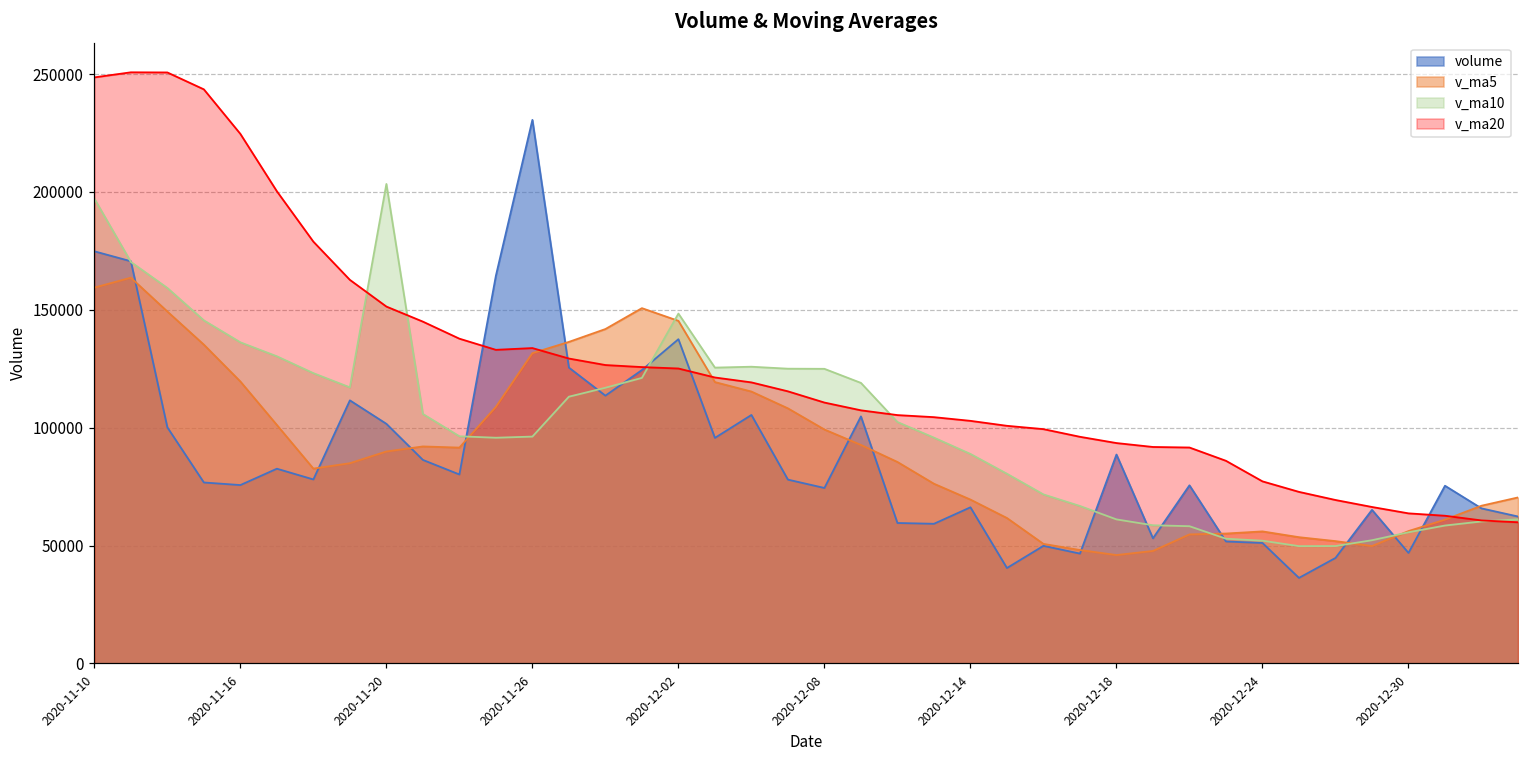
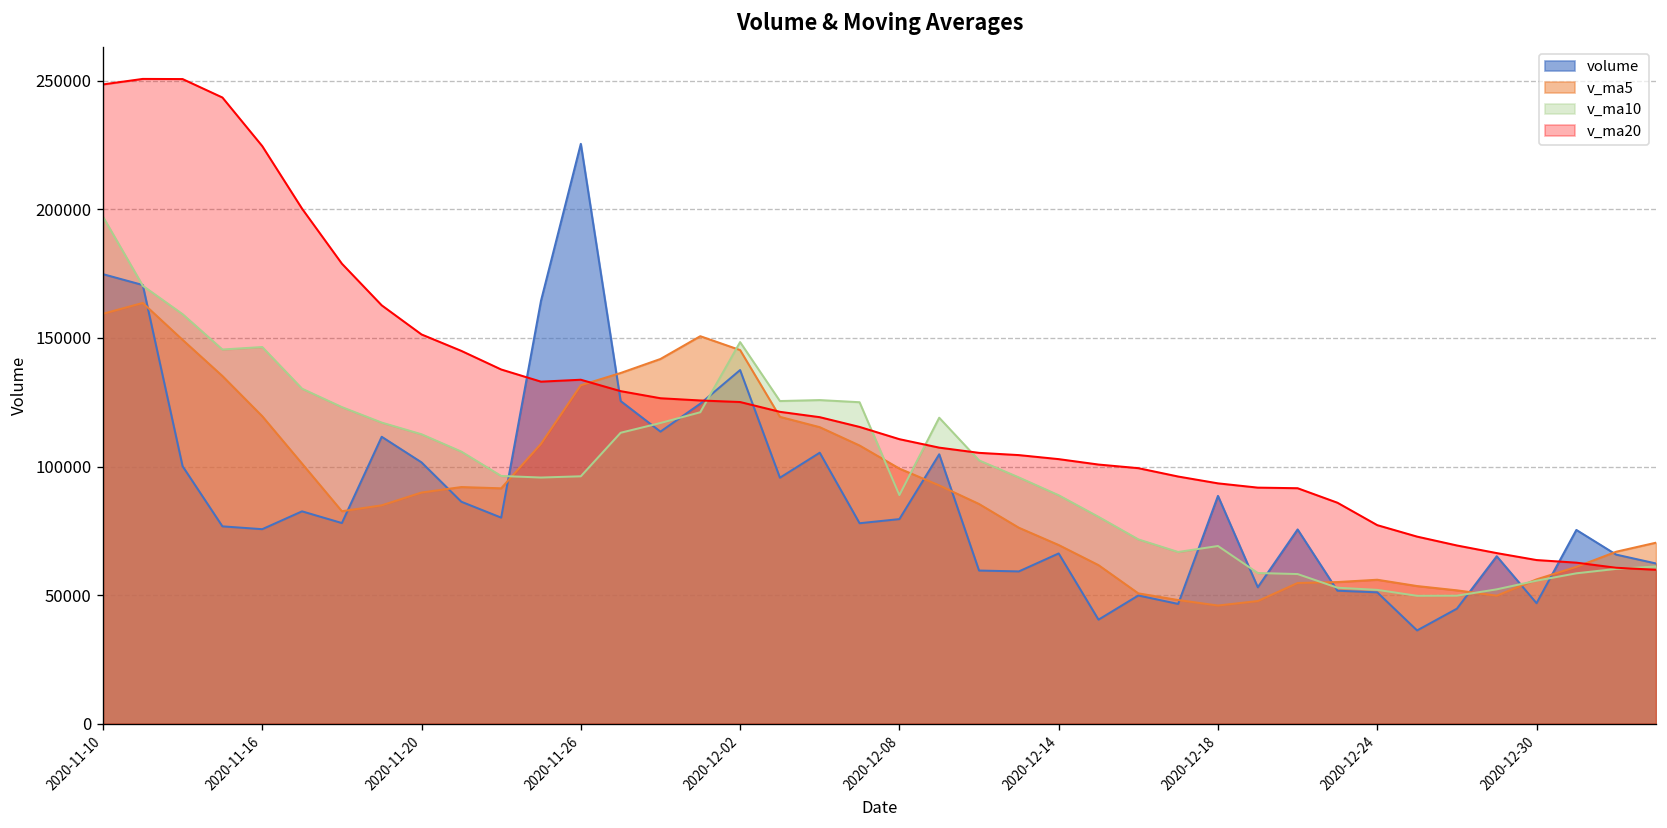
v_ma10, 2020-11-16: 136000 -> 146000
v_ma10, 2020-11-20: 203000 -> 113000
volume, 2020-11-26: 231000 -> 225000
volume, 2020-12-08: 74000 -> 80000
v_ma10, 2020-12-08: 125000 -> 89000
v_ma10, 2020-12-18: 61000 -> 69000
